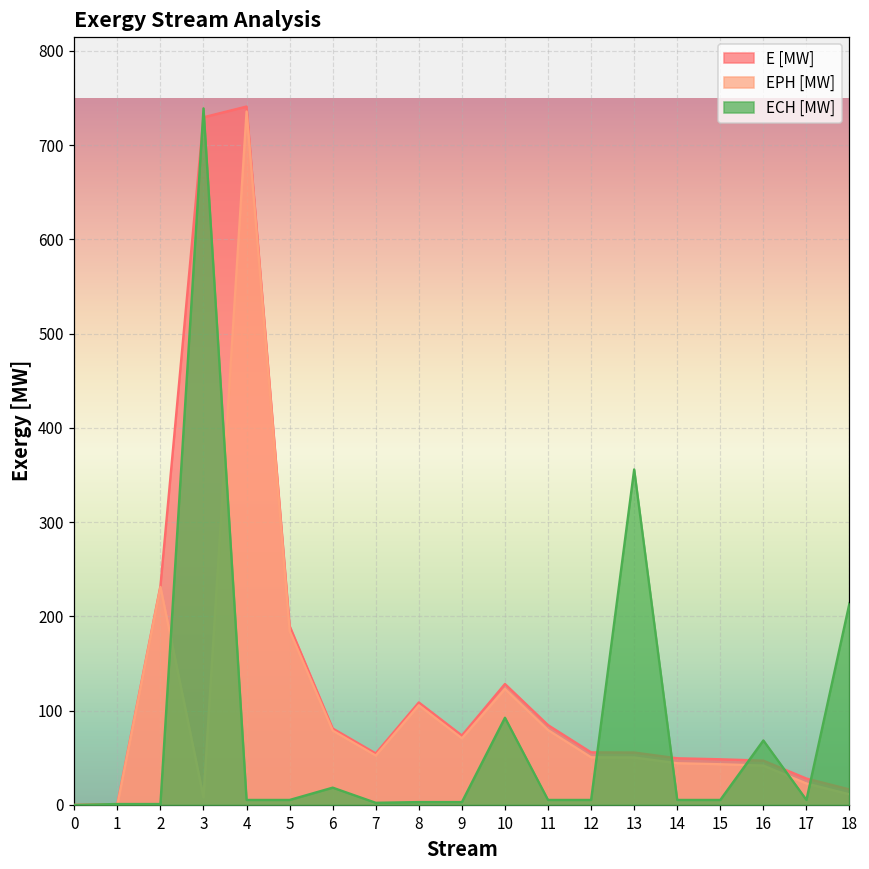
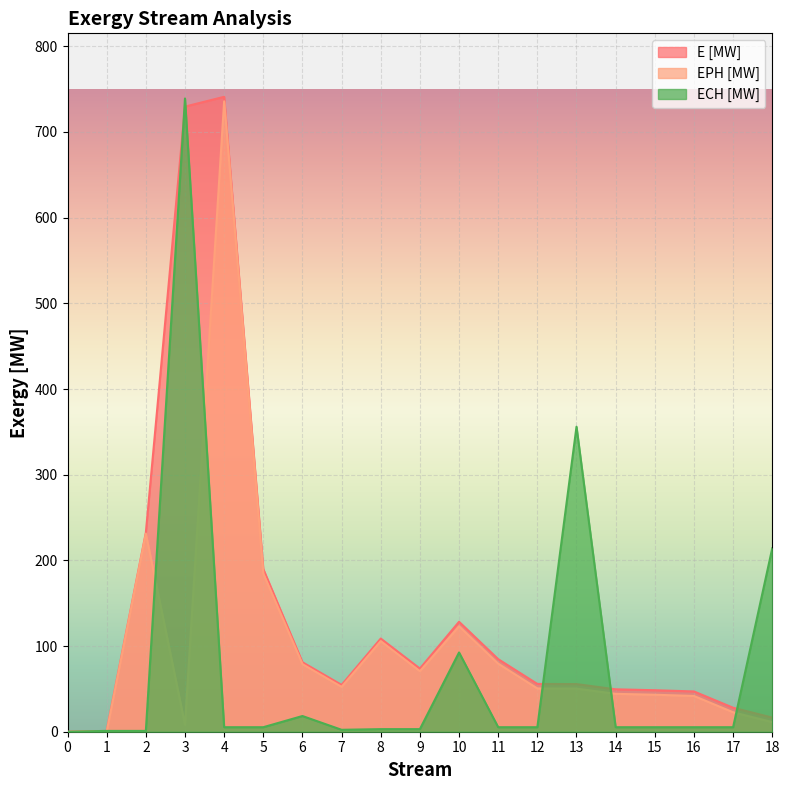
ECH [MW], 16: 70 -> 10
